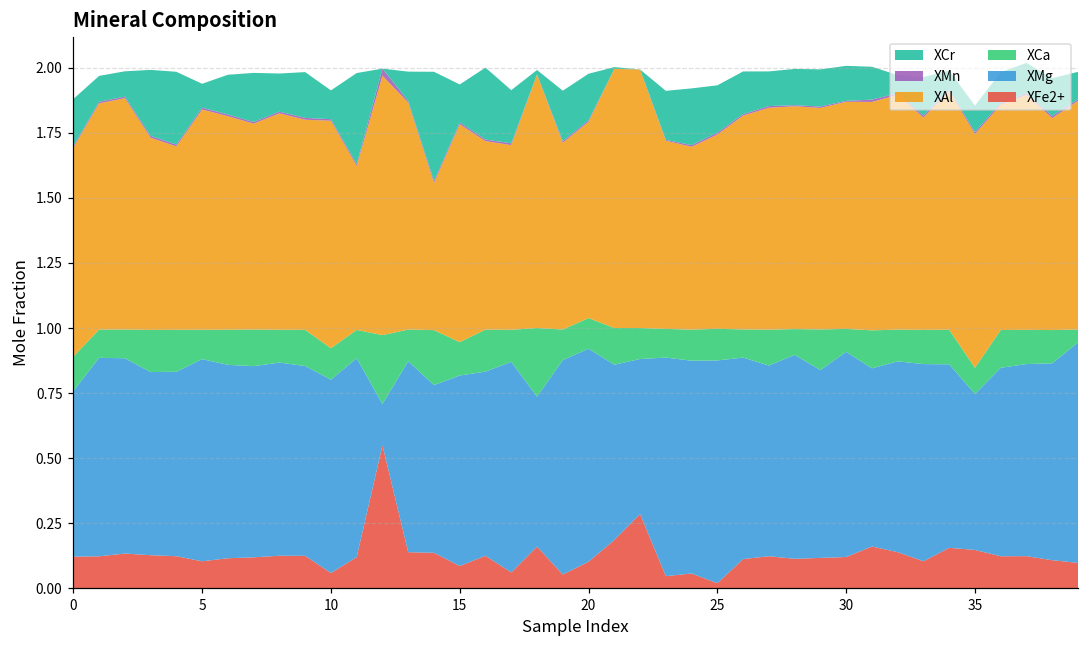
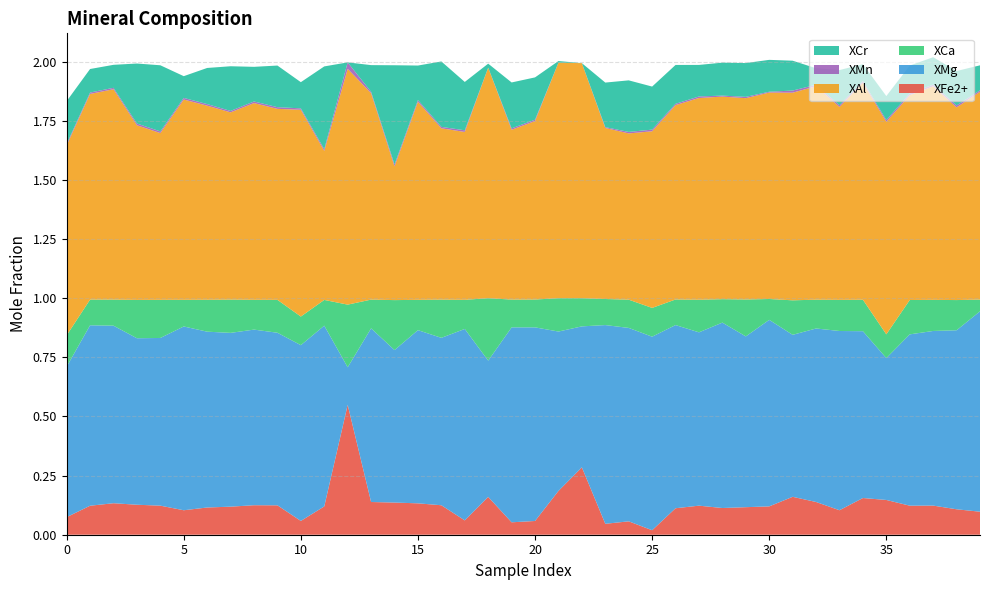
XFe2+, 0: 0.12 -> 0.07
XFe2+, 15: 0.09 -> 0.13
XFe2+, 20: 0.10 -> 0.06
XMg, 25: 0.86 -> 0.82
